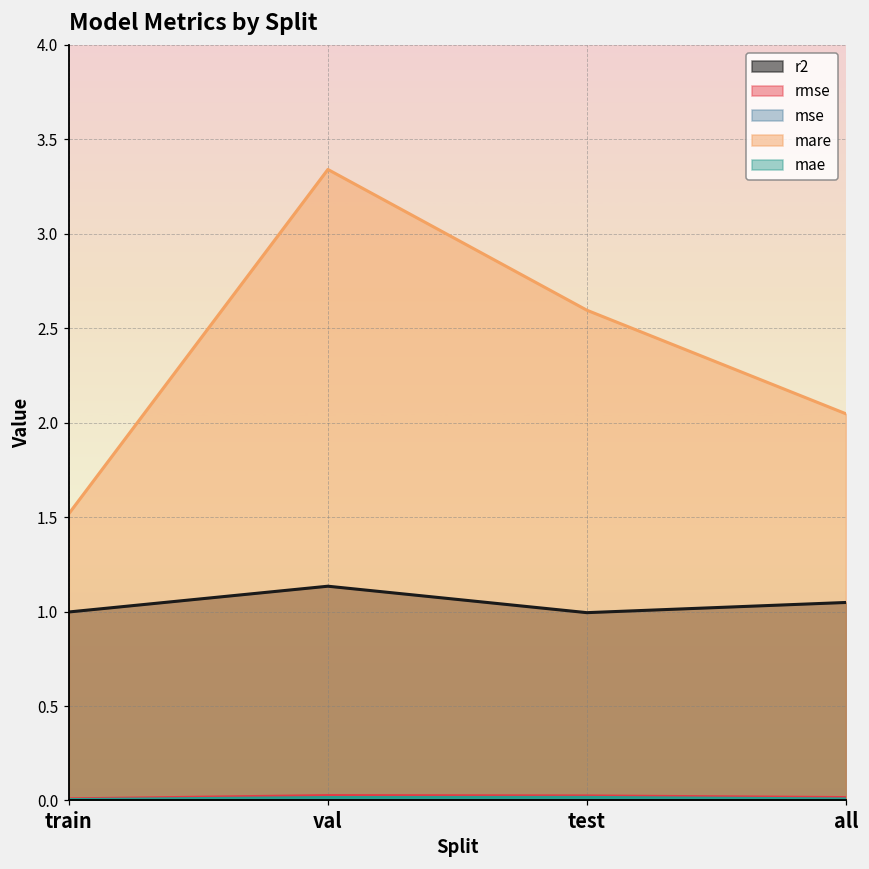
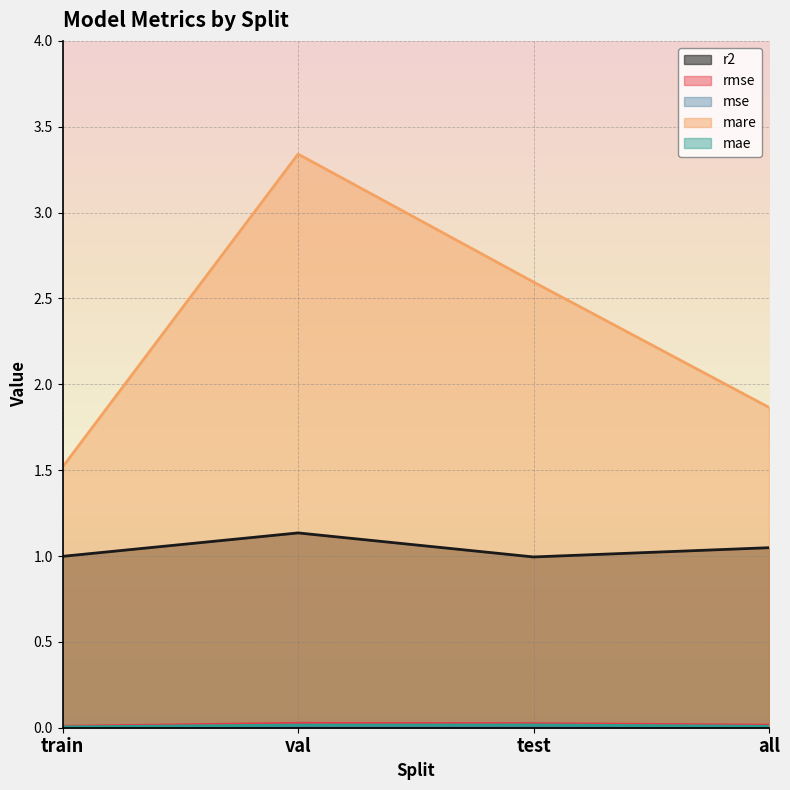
mare, all: 2.05 -> 1.87
